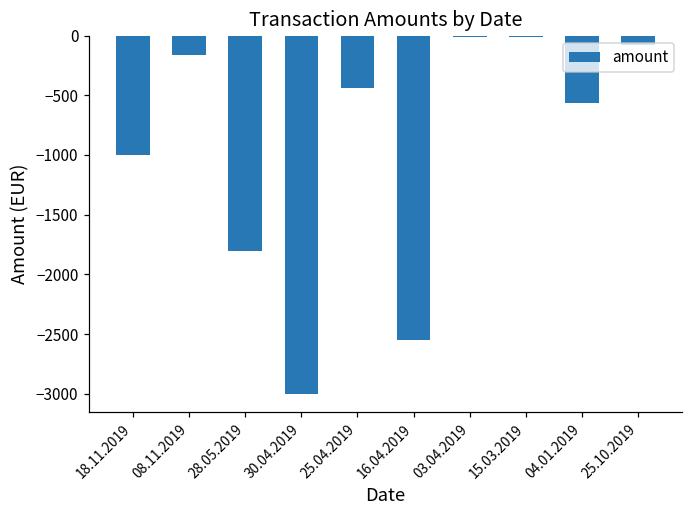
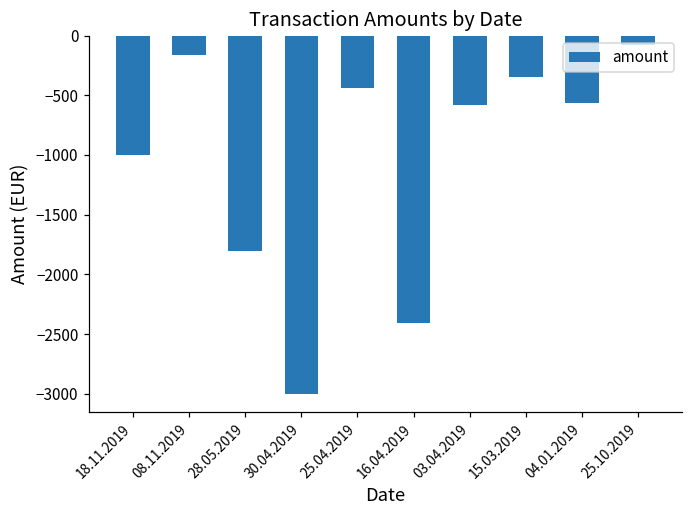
16.04.2019: -2550 -> -2400
03.04.2019: -10 -> -580
15.03.2019: -10 -> -340
